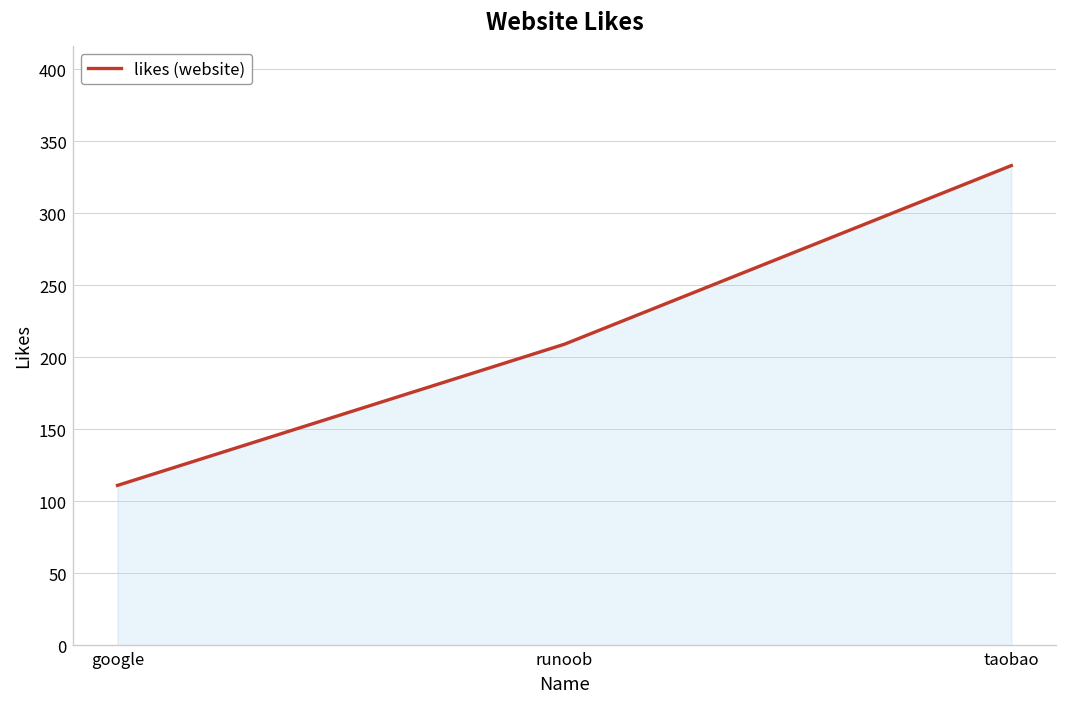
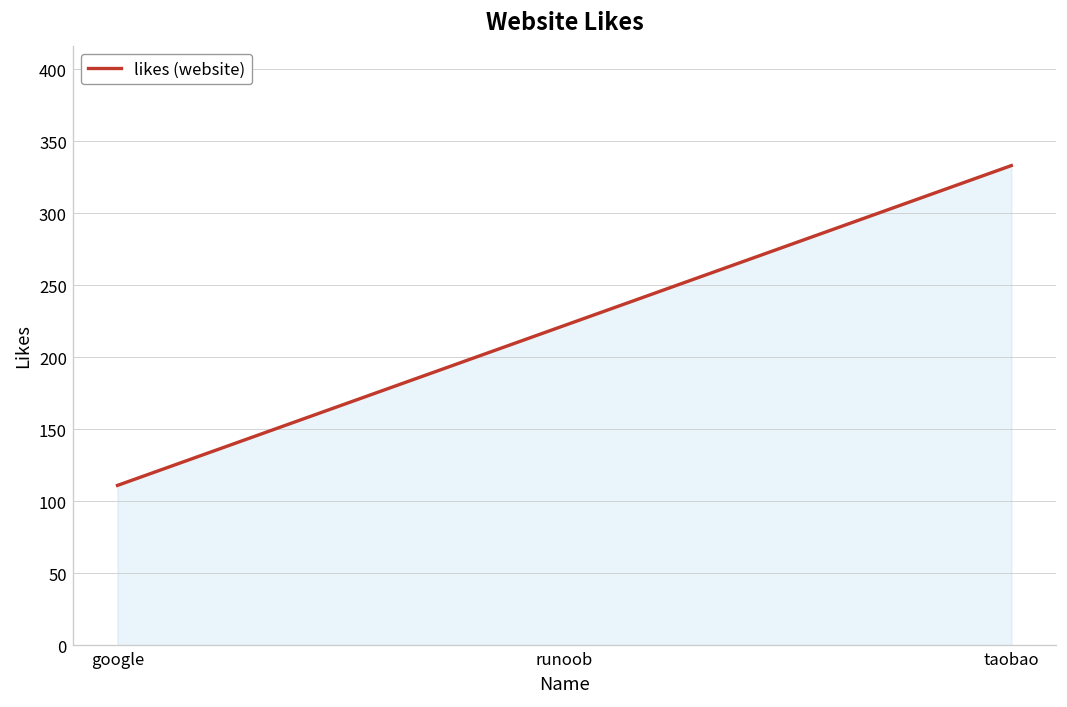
runoob: 209 -> 222
